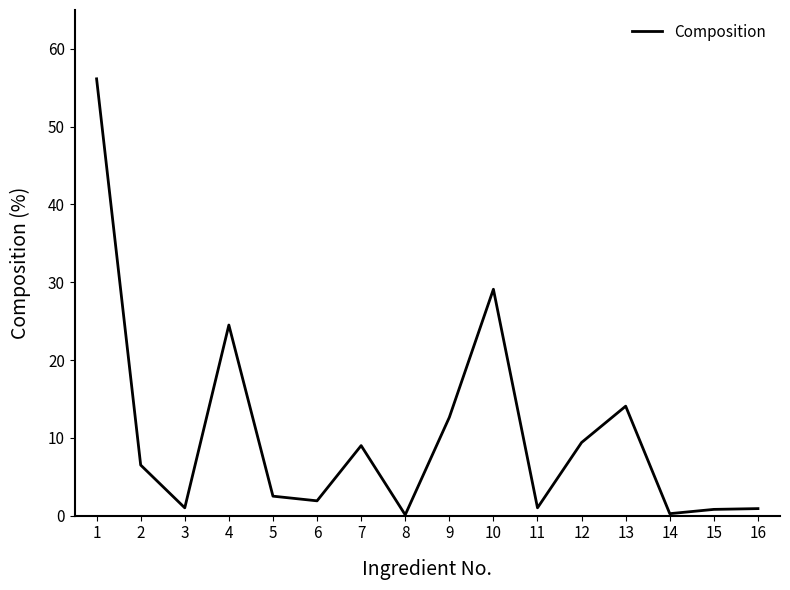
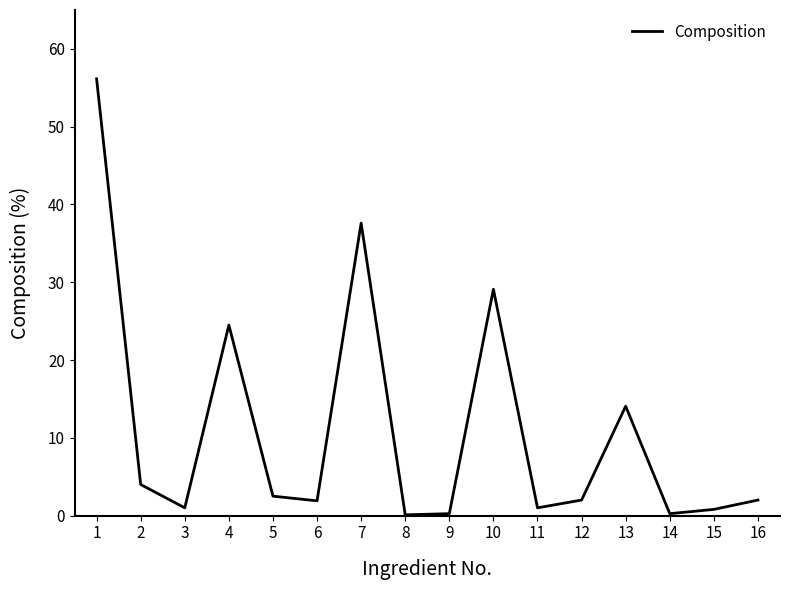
2: 7 -> 4
7: 9 -> 38
9: 13 -> 0
12: 9 -> 2
16: 1 -> 2
